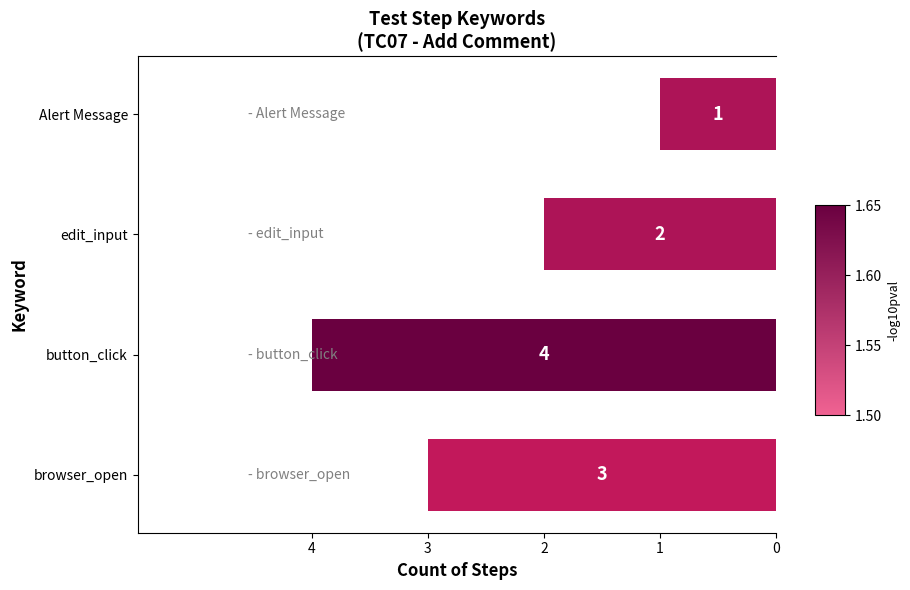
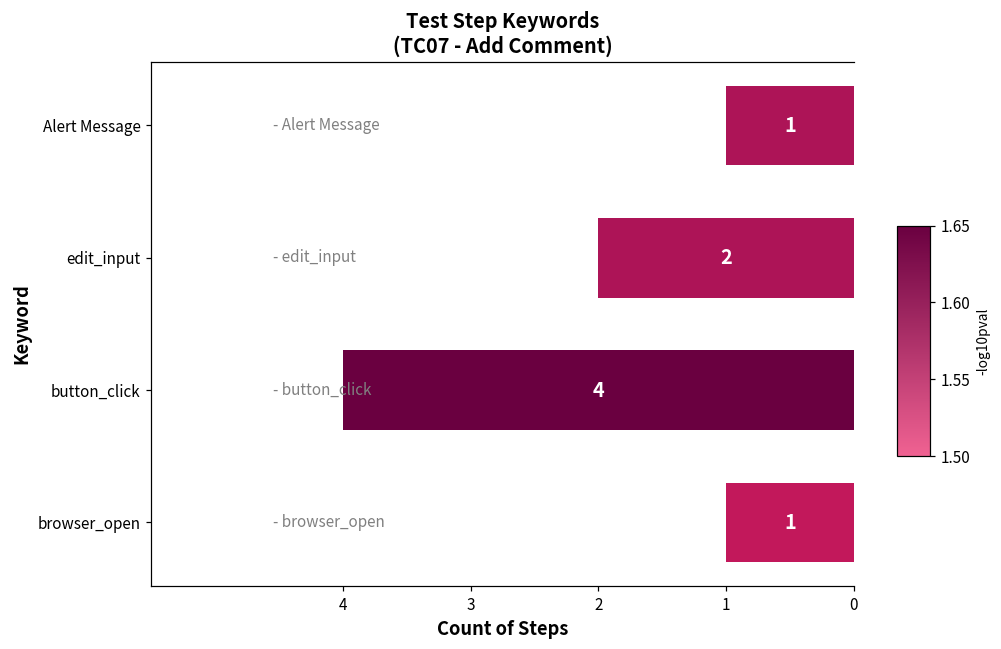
browser_open: 3 -> 1
